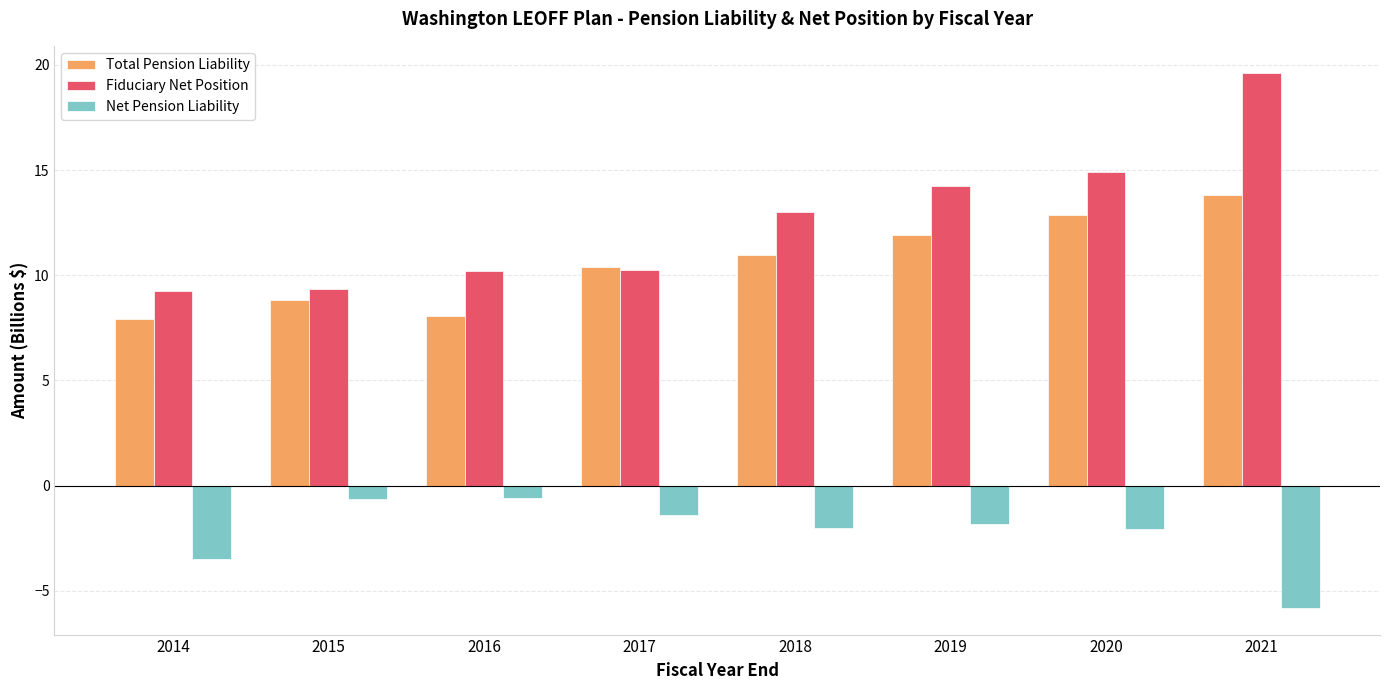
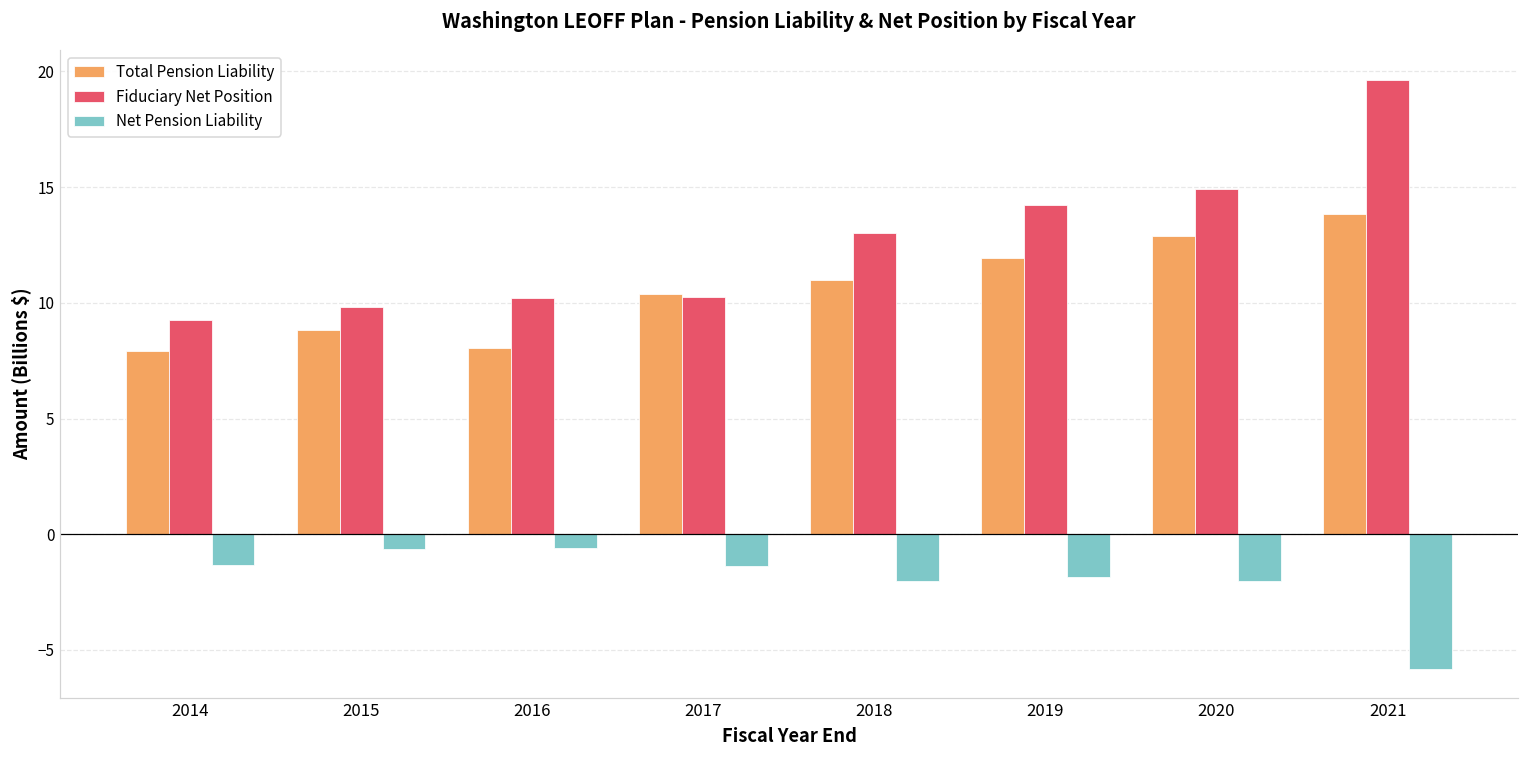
Net Pension Liability, 2014: -3.5 -> -1.3
Fiduciary Net Position, 2015: 9.3 -> 9.8
